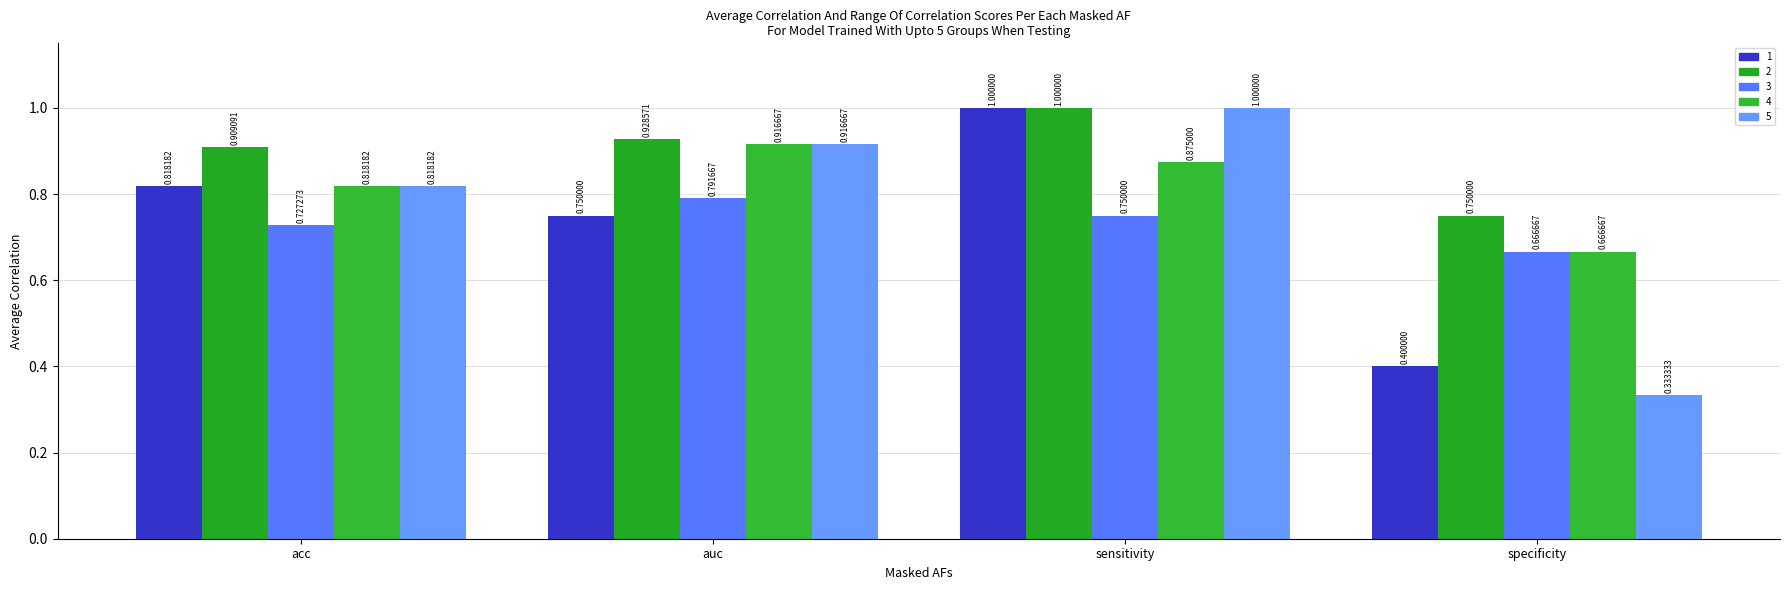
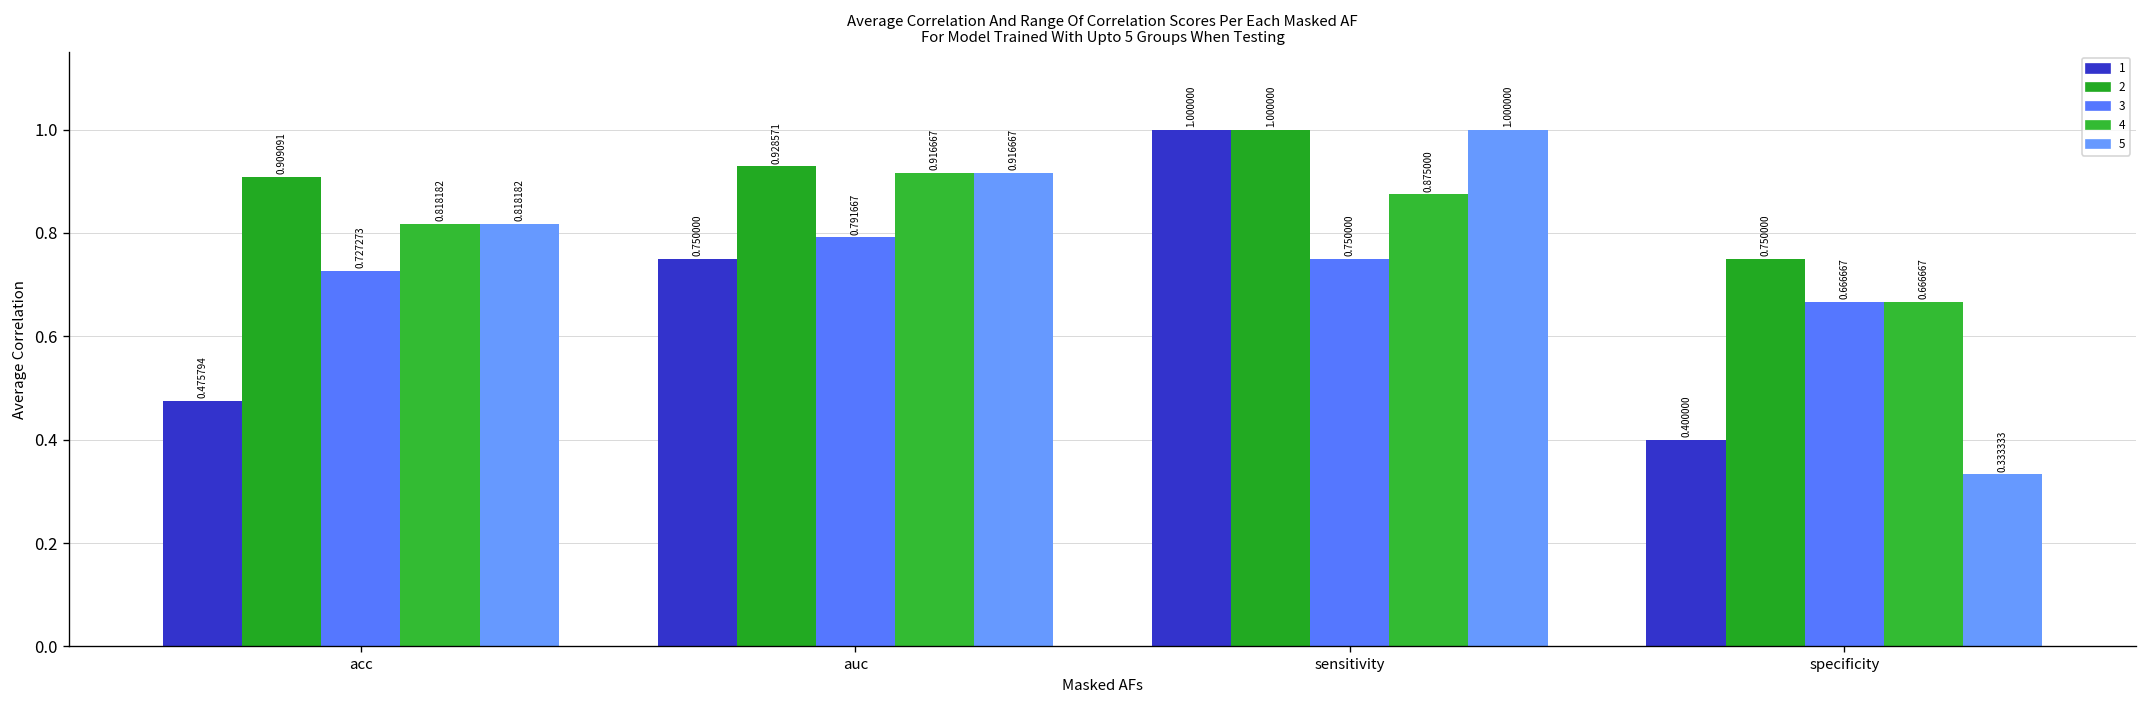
1, acc: 0.818182 -> 0.475794
